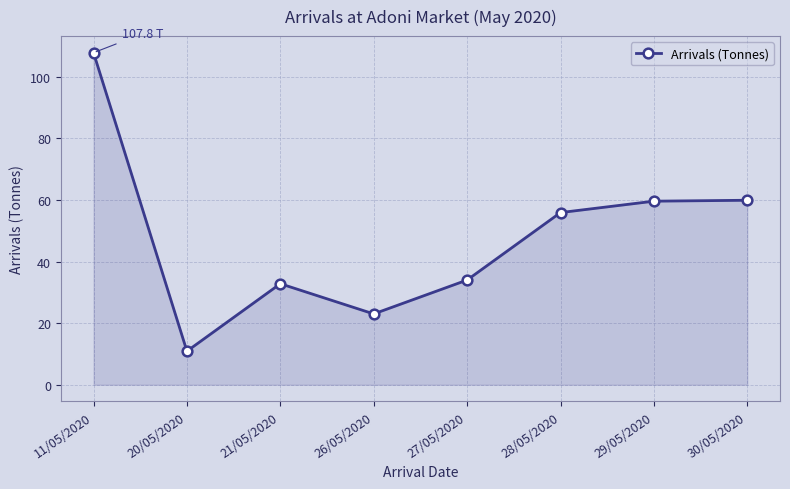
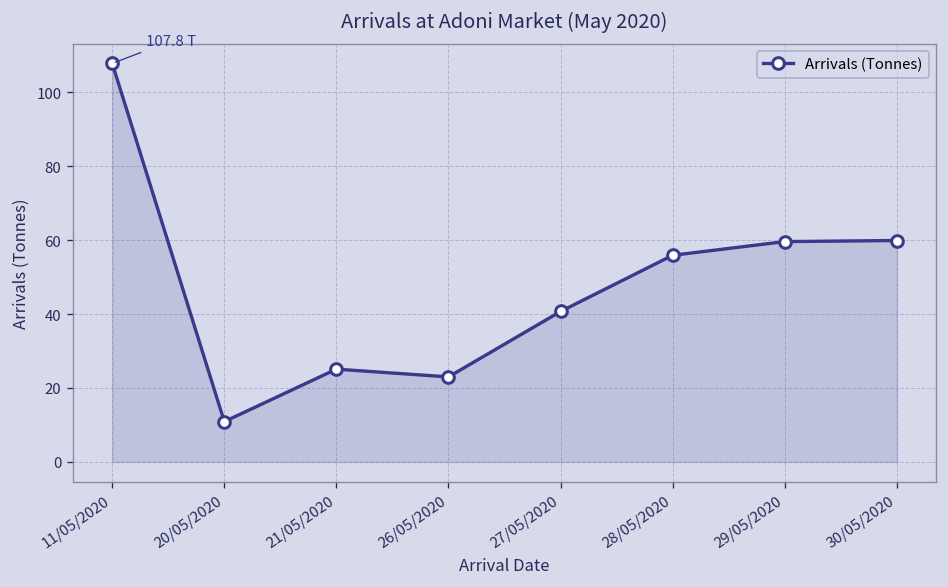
21/05/2020: 33 -> 25
27/05/2020: 34 -> 41
